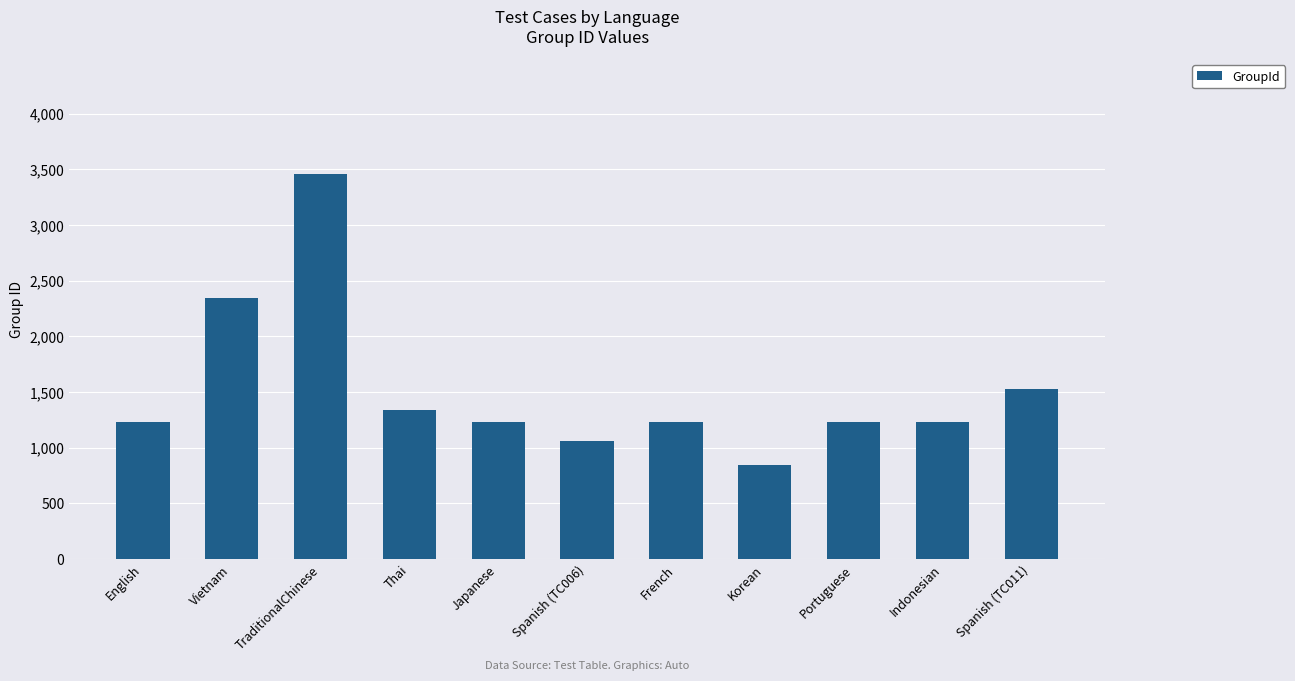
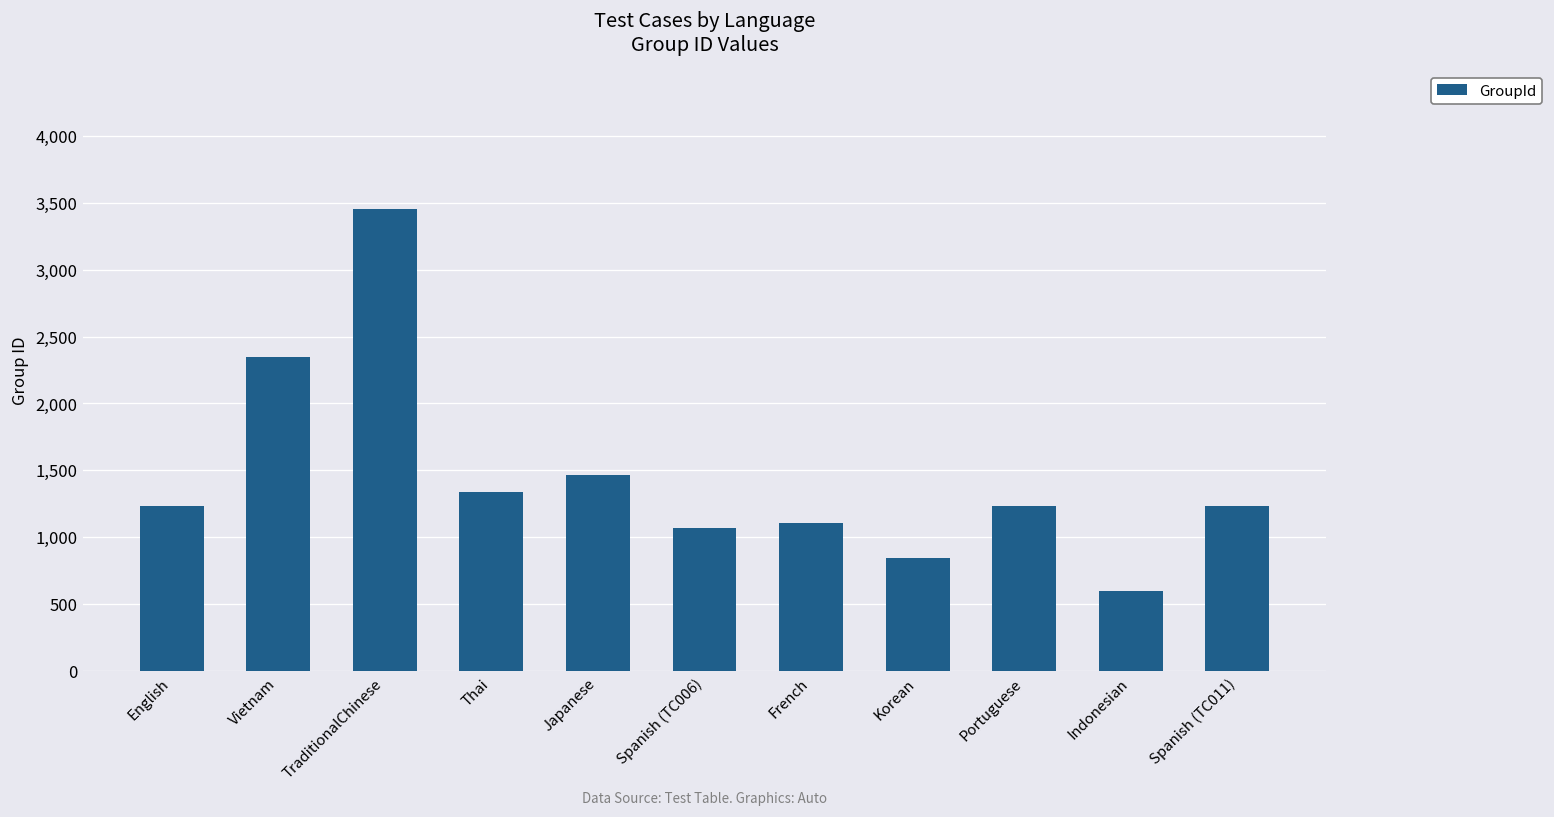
Japanese: 1,230 -> 1,460
French: 1,230 -> 1,110
Indonesian: 1,230 -> 600
Spanish (TC011): 1,530 -> 1,230
